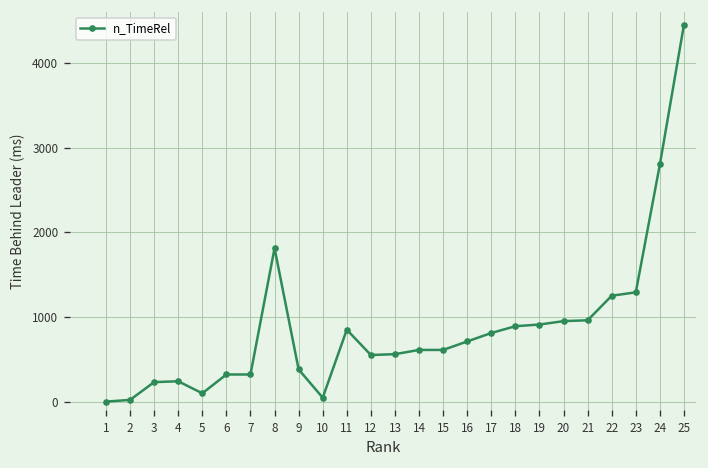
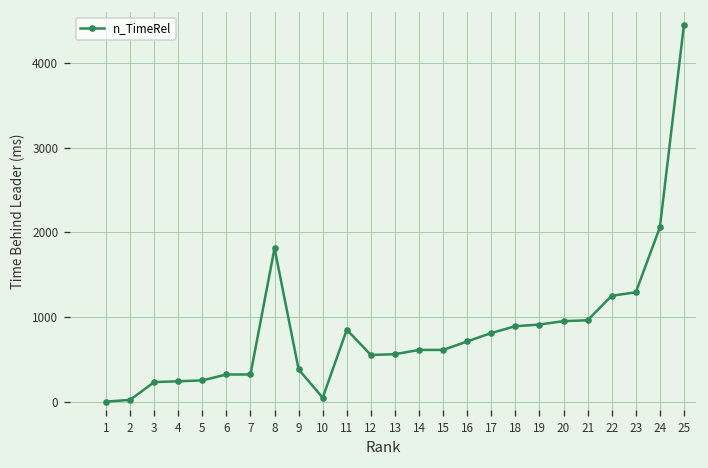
5: 100 -> 300
24: 2800 -> 2100
